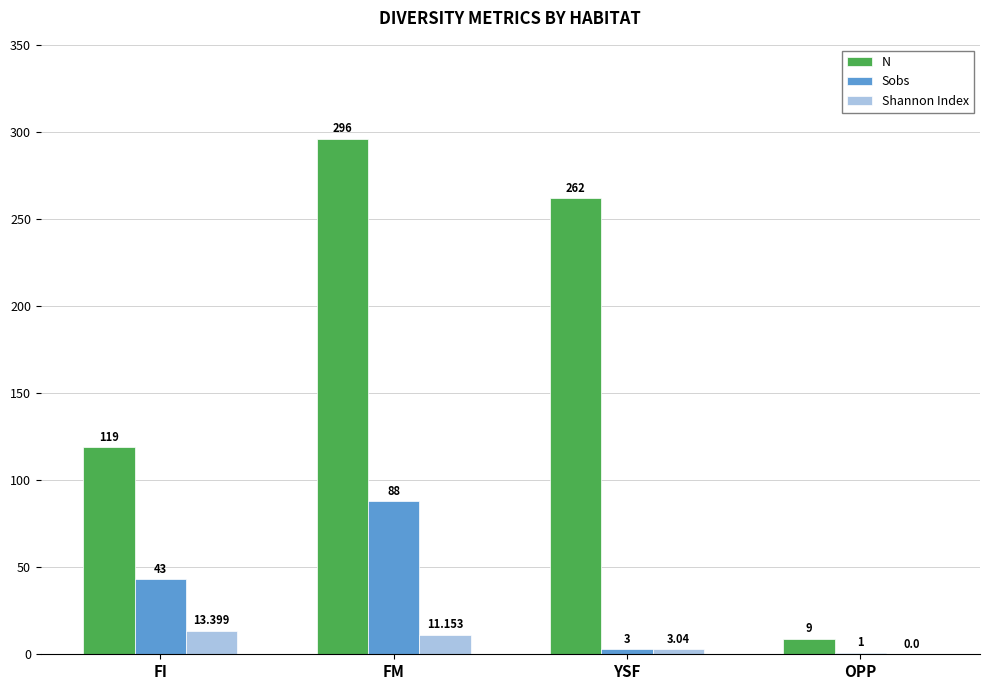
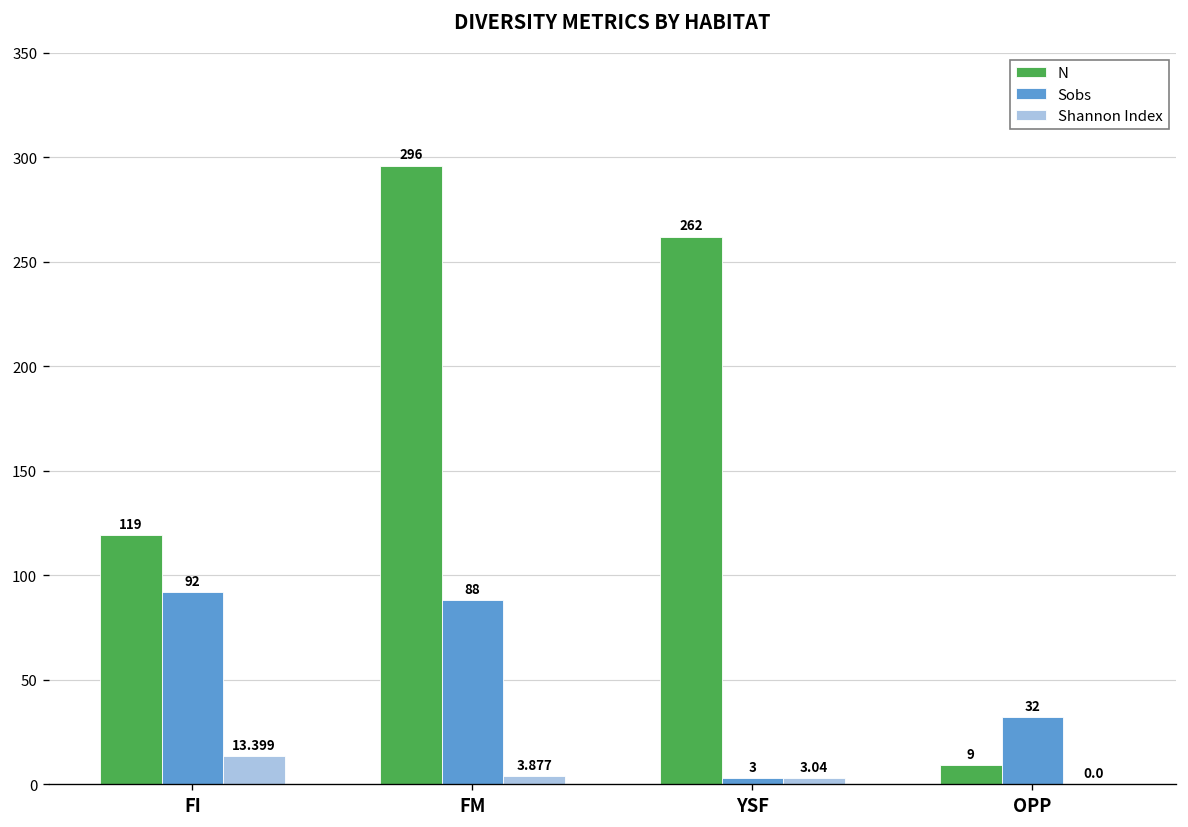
Sobs, FI: 43 -> 92
Shannon Index, FM: 11.153 -> 3.877
Sobs, OPP: 1 -> 32
